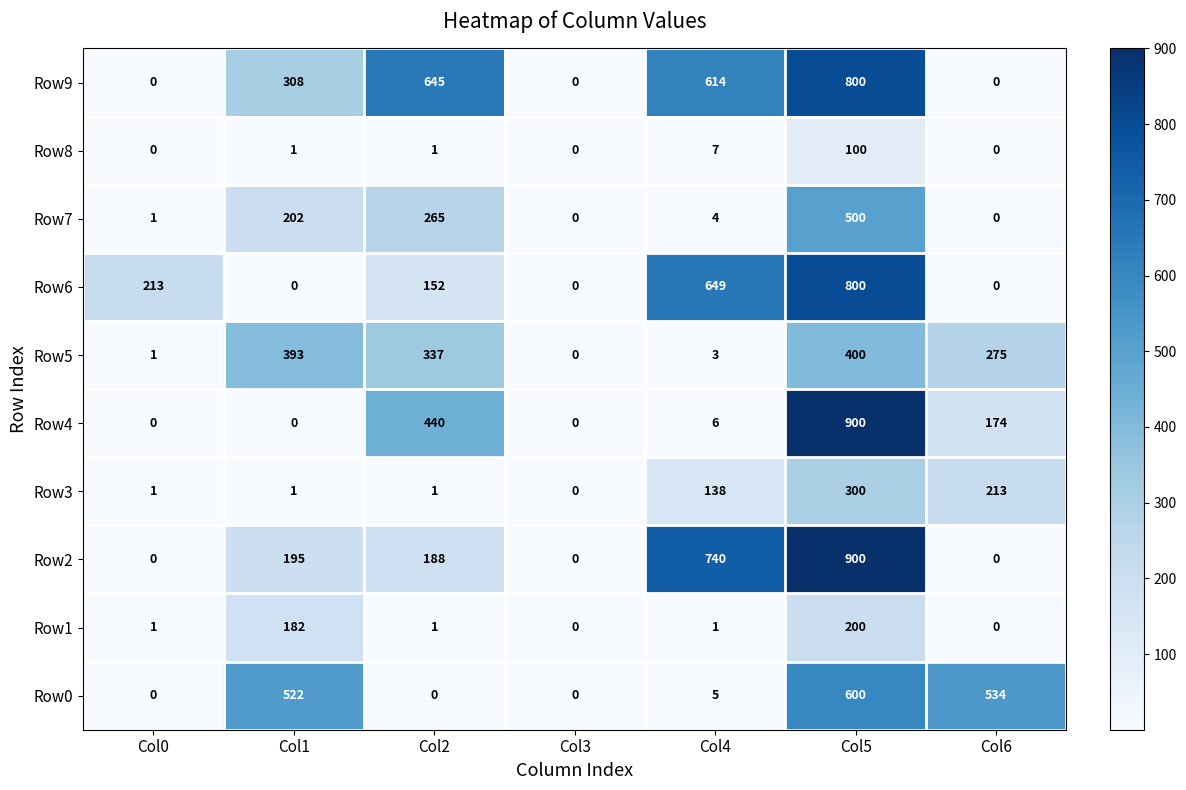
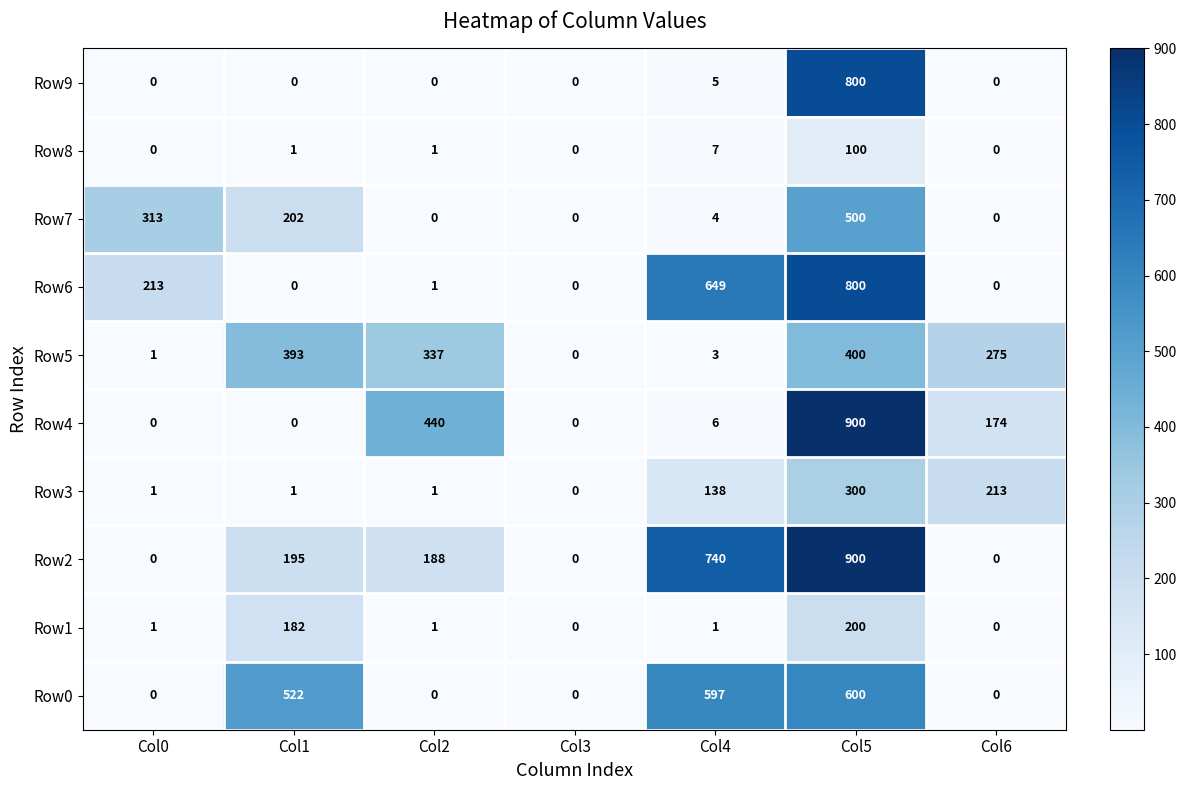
Row9, Col1: 308 -> 0
Row9, Col2: 645 -> 0
Row9, Col4: 614 -> 5
Row7, Col0: 1 -> 313
Row7, Col2: 265 -> 0
Row6, Col2: 152 -> 1
Row0, Col4: 5 -> 597
Row0, Col6: 534 -> 0
